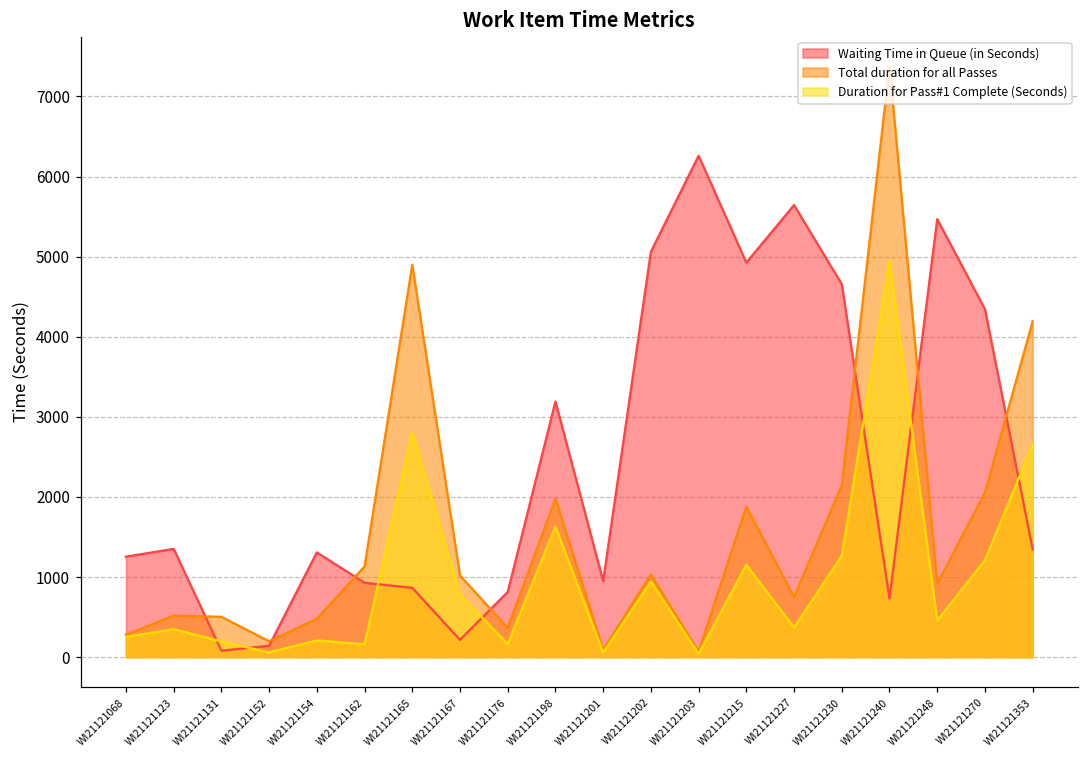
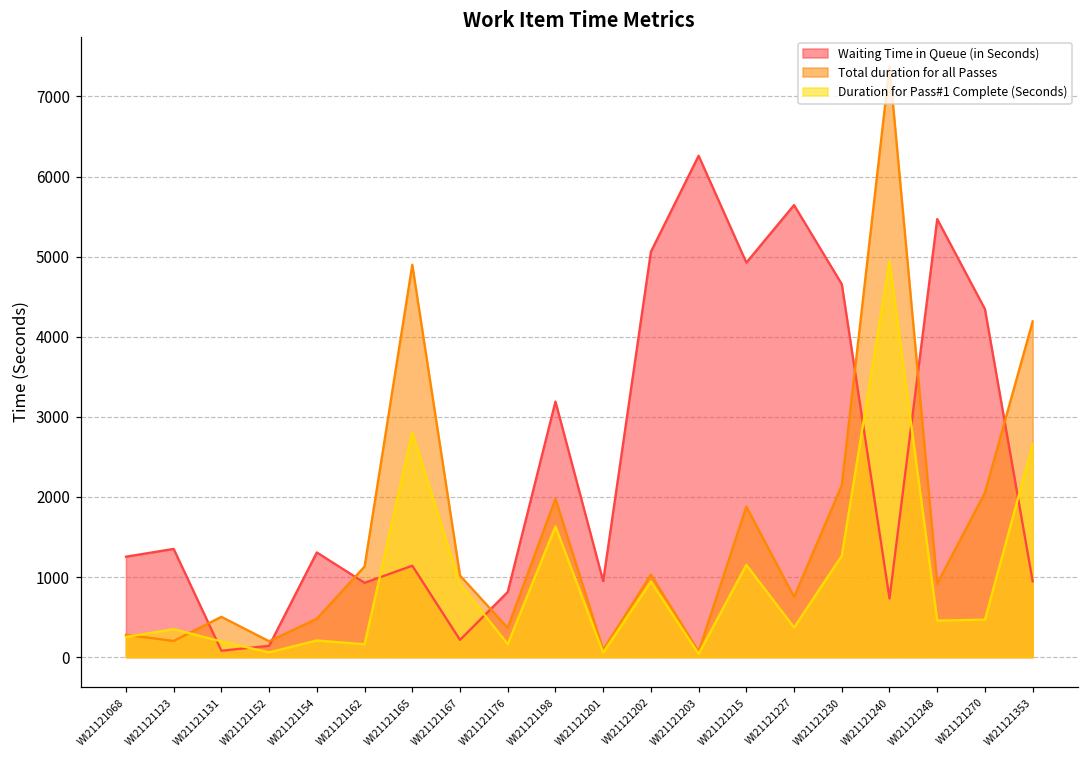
Total duration for all Passes, WI21121123: 500 -> 200
Waiting Time in Queue (in Seconds), WI21121165: 900 -> 1100
Duration for Pass#1 Complete (Seconds), WI21121167: 800 -> 900
Duration for Pass#1 Complete (Seconds), WI21121270: 1200 -> 500
Waiting Time in Queue (in Seconds), WI21121353: 1300 -> 900
